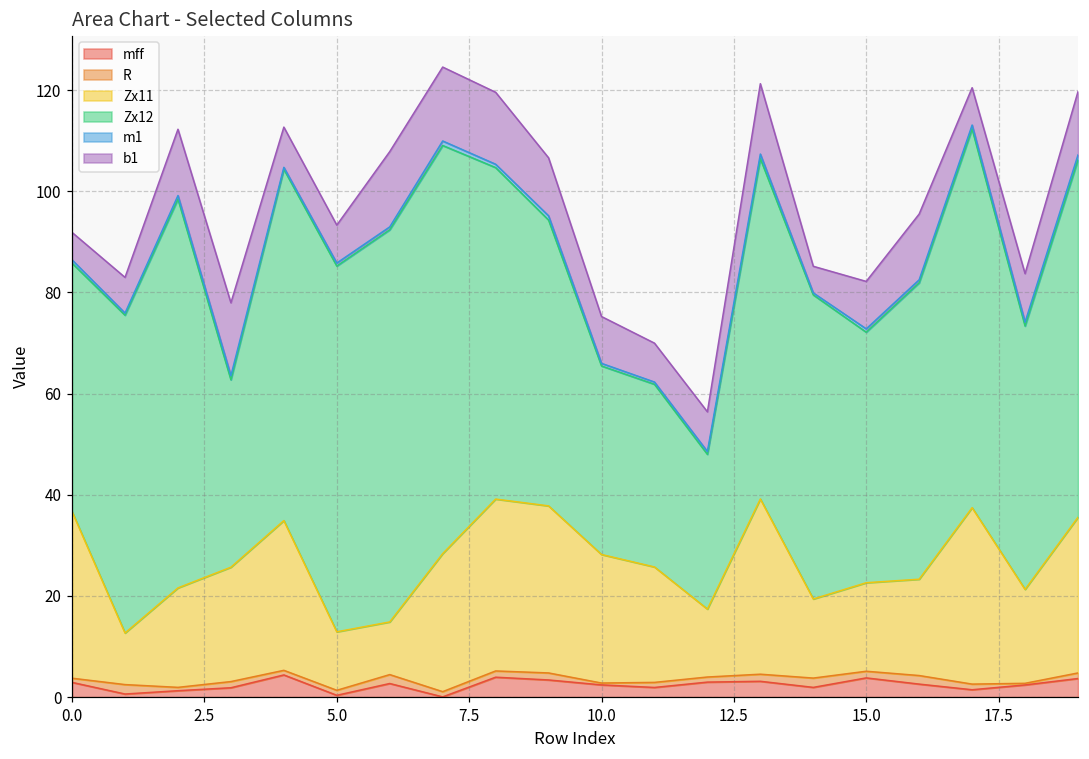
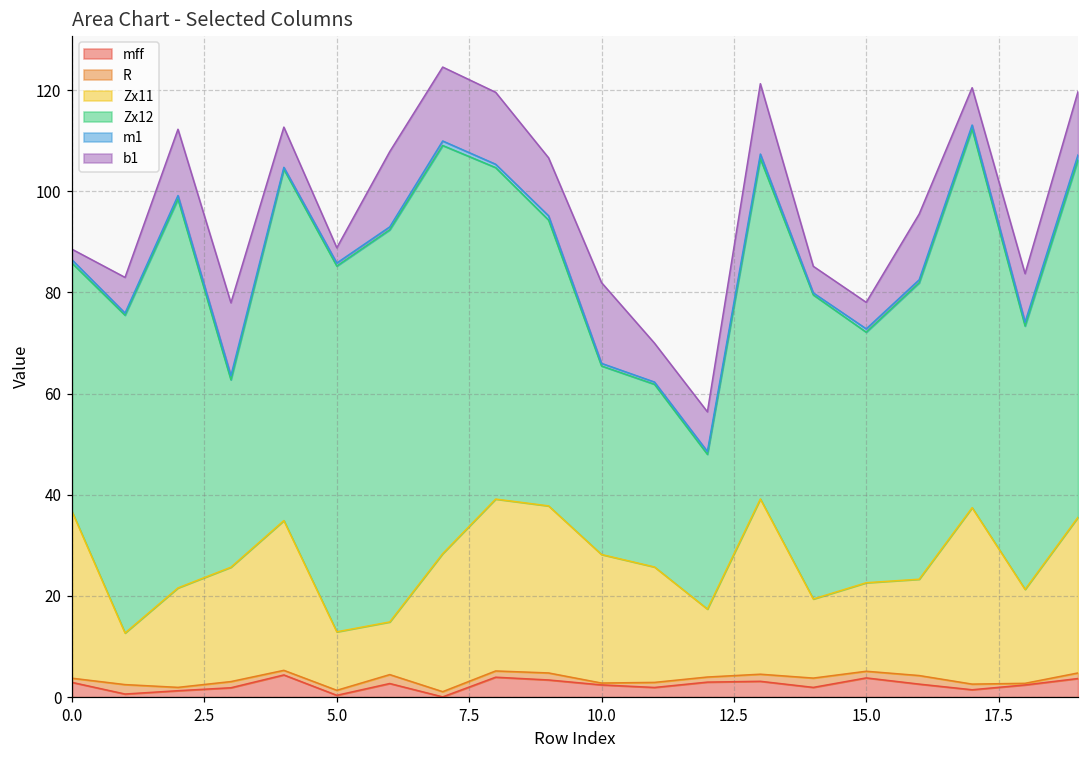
b1, 0.0: 5 -> 2
b1, 5.0: 7 -> 3
b1, 10.0: 9 -> 16
b1, 15.0: 9 -> 5
